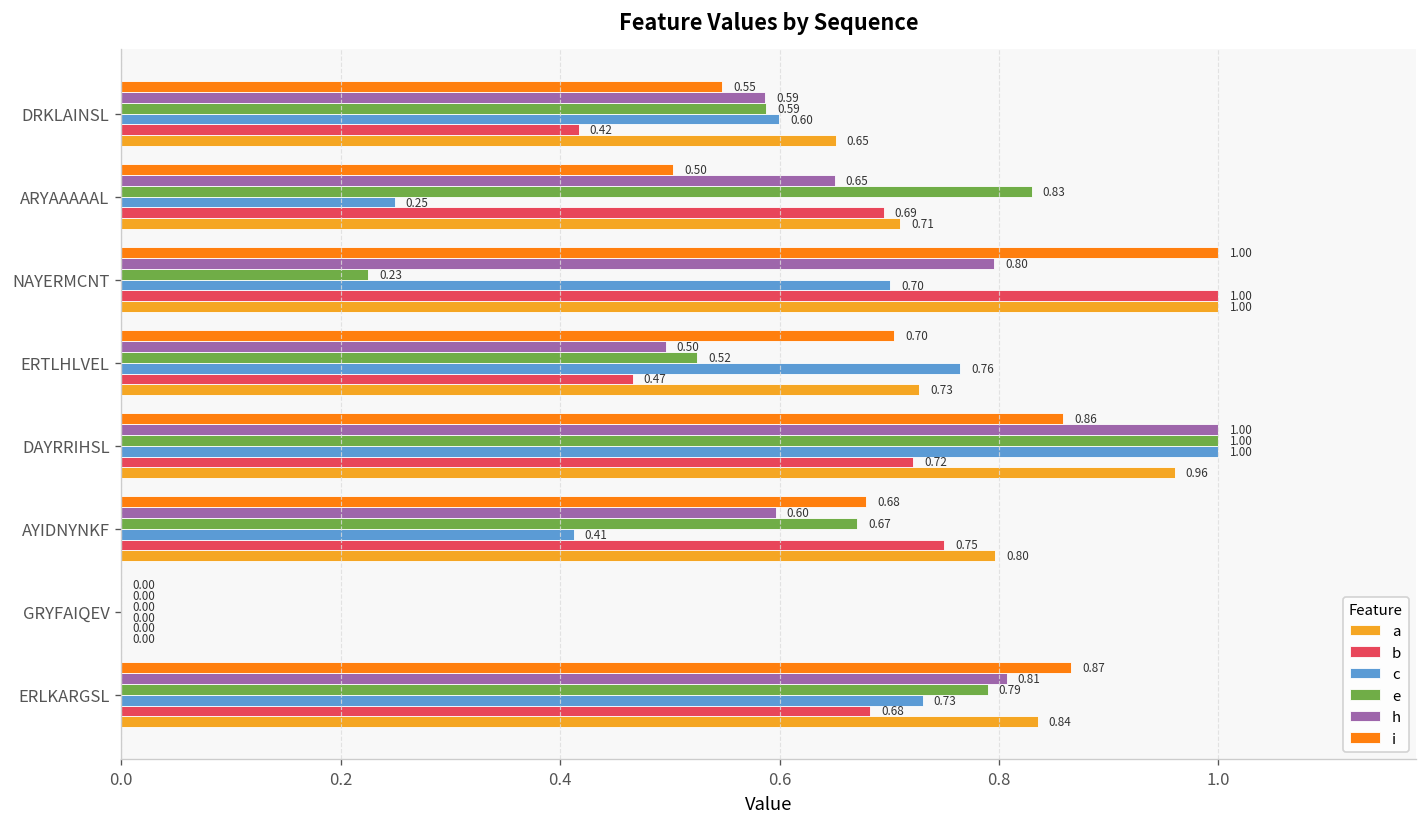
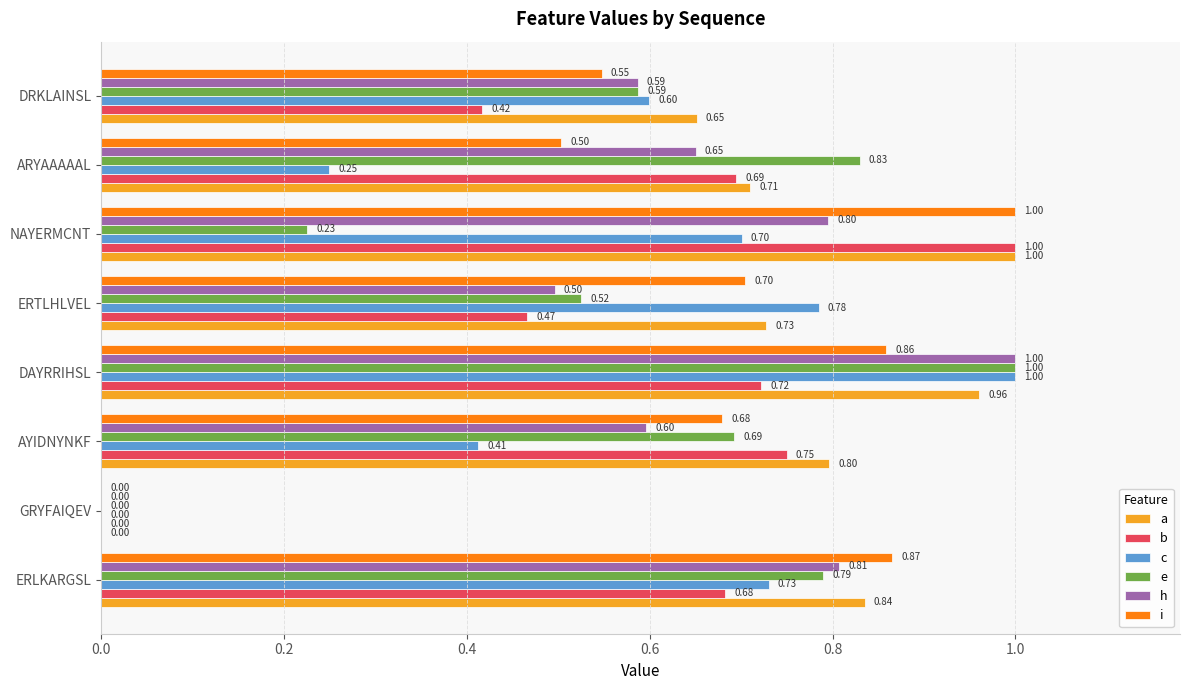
c, ERTLHLVEL: 0.76 -> 0.78
e, AYIDNYNKF: 0.67 -> 0.69
